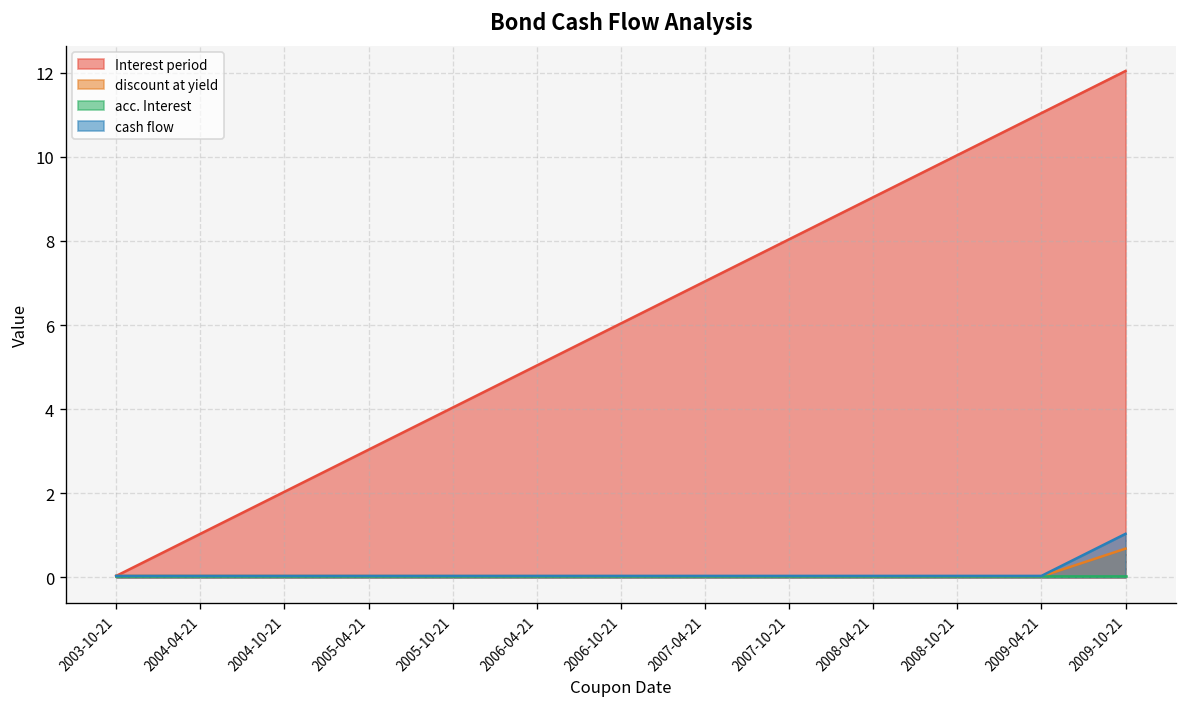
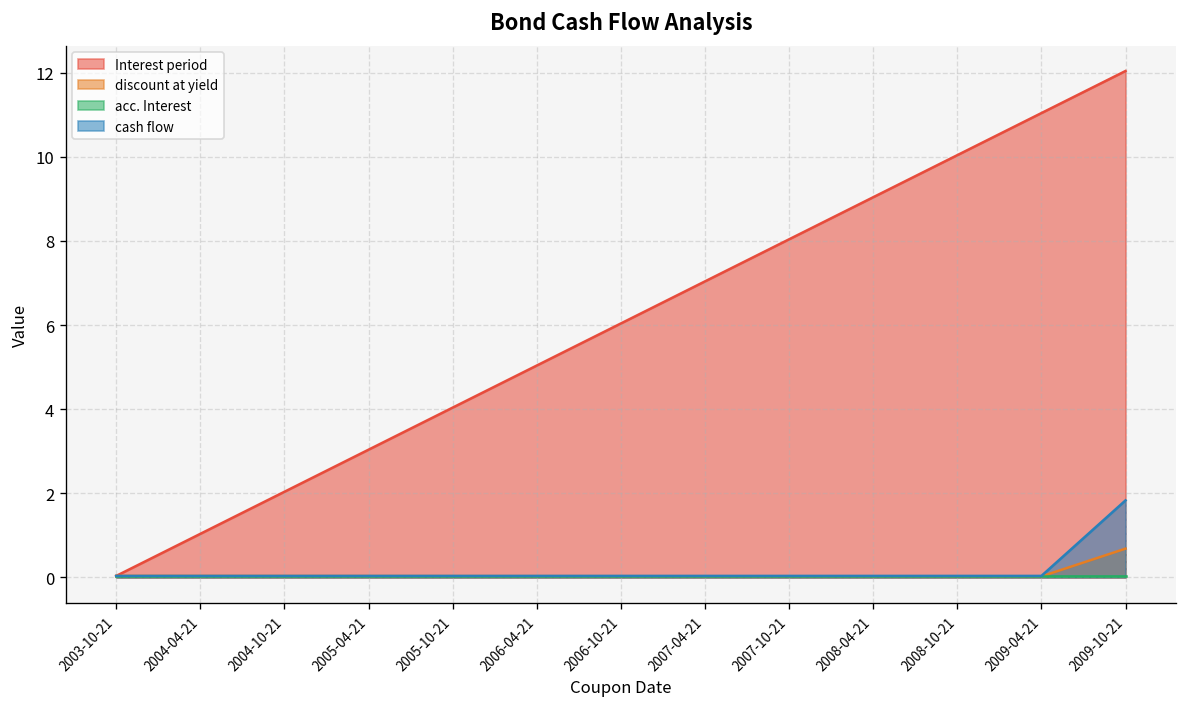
cash flow, 2009-10-21: 1.0 -> 1.8
